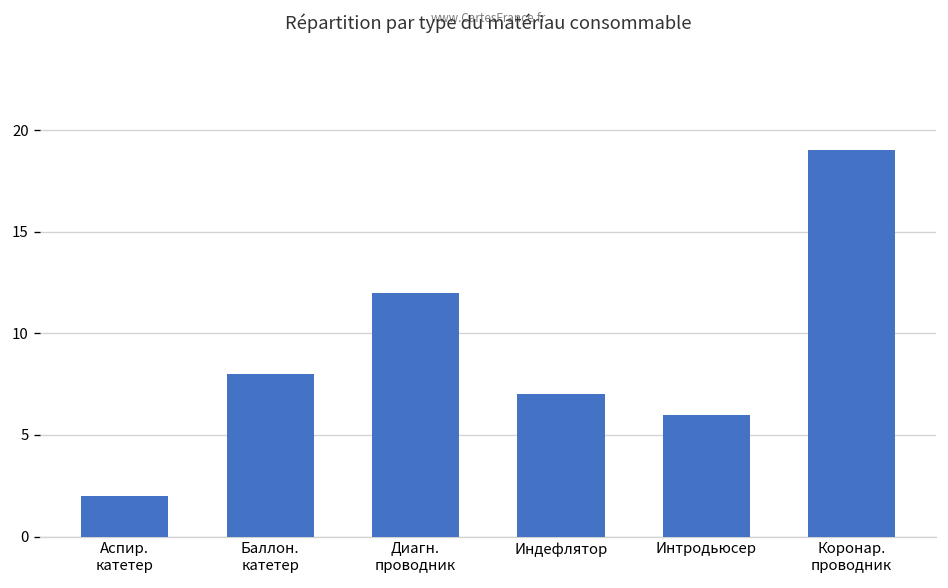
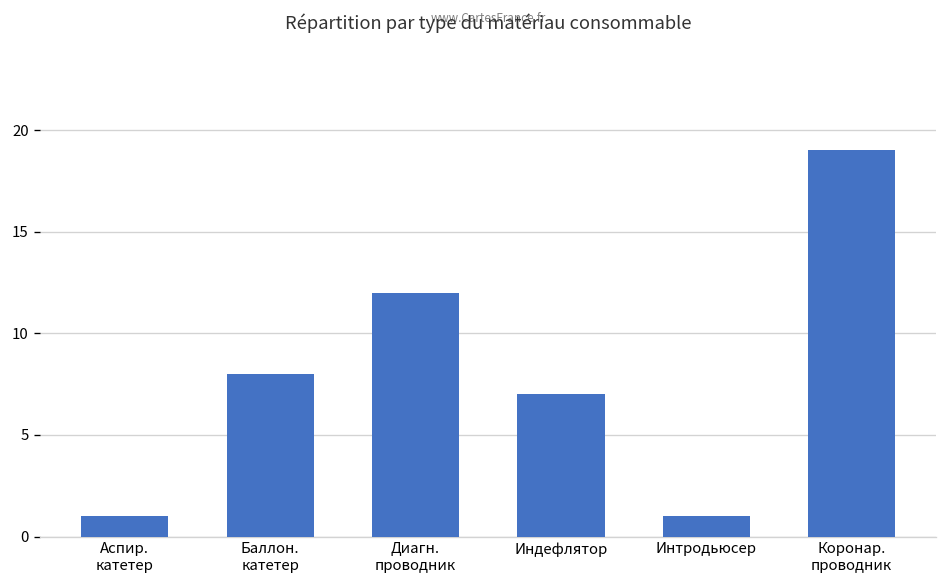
Аспир. катетер: 2 -> 1
Интродьюсер: 6 -> 1
